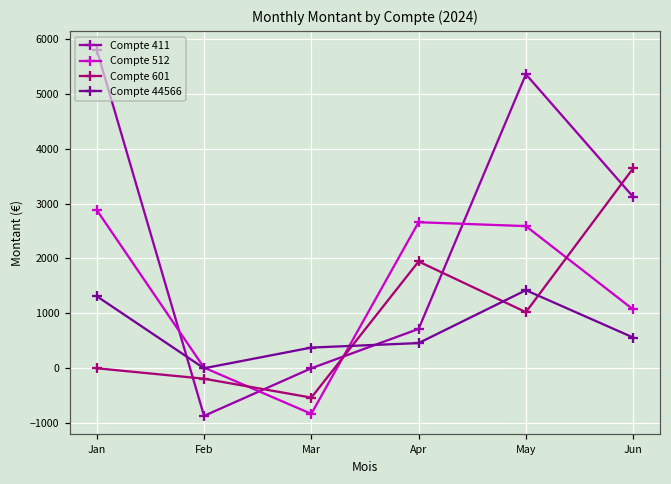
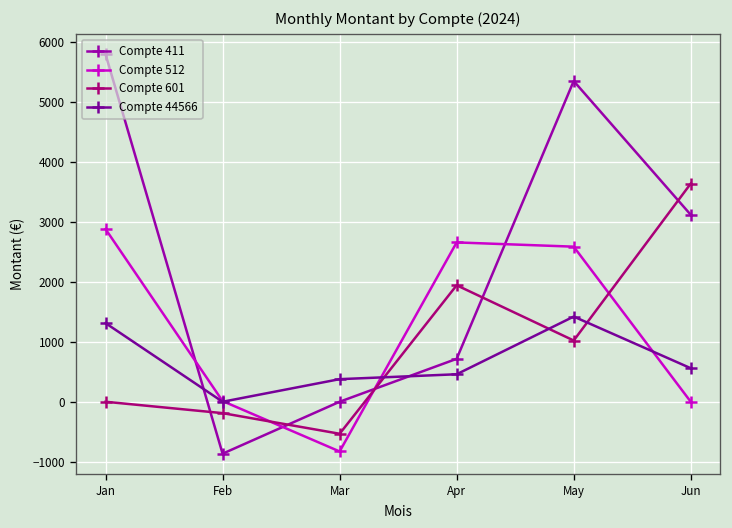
Compte 512, Jun: 1100 -> 0
